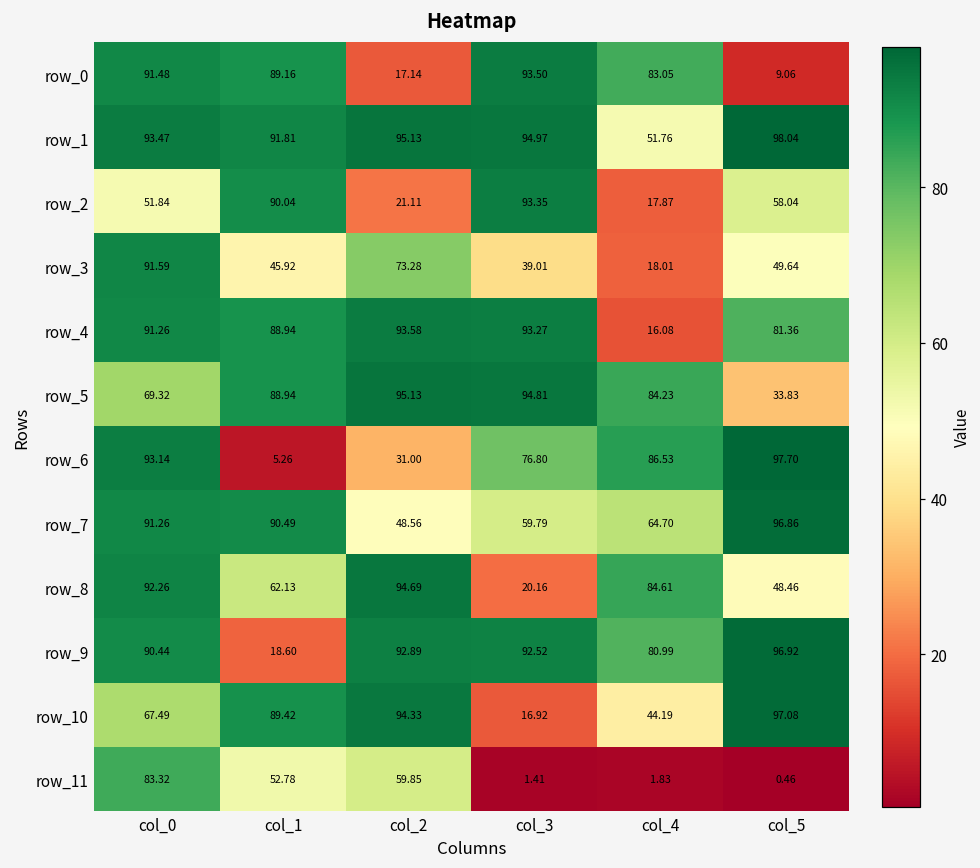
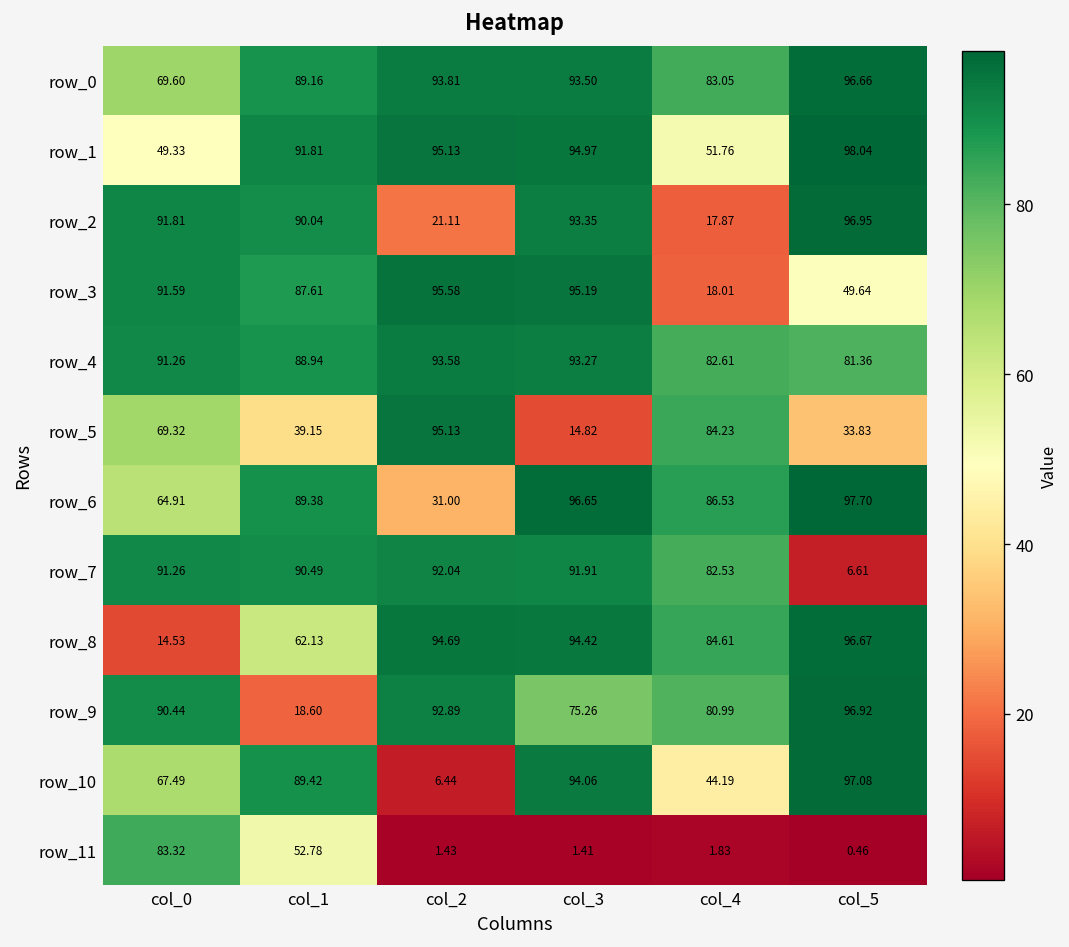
row_0, col_0: 91.48 -> 69.60
row_0, col_2: 17.14 -> 93.81
row_0, col_5: 9.06 -> 96.66
row_1, col_0: 93.47 -> 49.33
row_2, col_0: 51.84 -> 91.81
row_2, col_5: 58.04 -> 96.95
row_3, col_1: 45.92 -> 87.61
row_3, col_2: 73.28 -> 95.58
row_3, col_3: 39.01 -> 95.19
row_4, col_4: 16.08 -> 82.61
row_5, col_1: 88.94 -> 39.15
row_5, col_3: 94.81 -> 14.82
row_6, col_0: 93.14 -> 64.91
row_6, col_1: 5.26 -> 89.38
row_6, col_3: 76.80 -> 96.65
row_7, col_2: 48.56 -> 92.04
row_7, col_3: 59.79 -> 91.91
row_7, col_4: 64.70 -> 82.53
row_7, col_5: 96.86 -> 6.61
row_8, col_0: 92.26 -> 14.53
row_8, col_3: 20.16 -> 94.42
row_8, col_5: 48.46 -> 96.67
row_9, col_3: 92.52 -> 75.26
row_10, col_2: 94.33 -> 6.44
row_10, col_3: 16.92 -> 94.06
row_11, col_2: 59.85 -> 1.43
